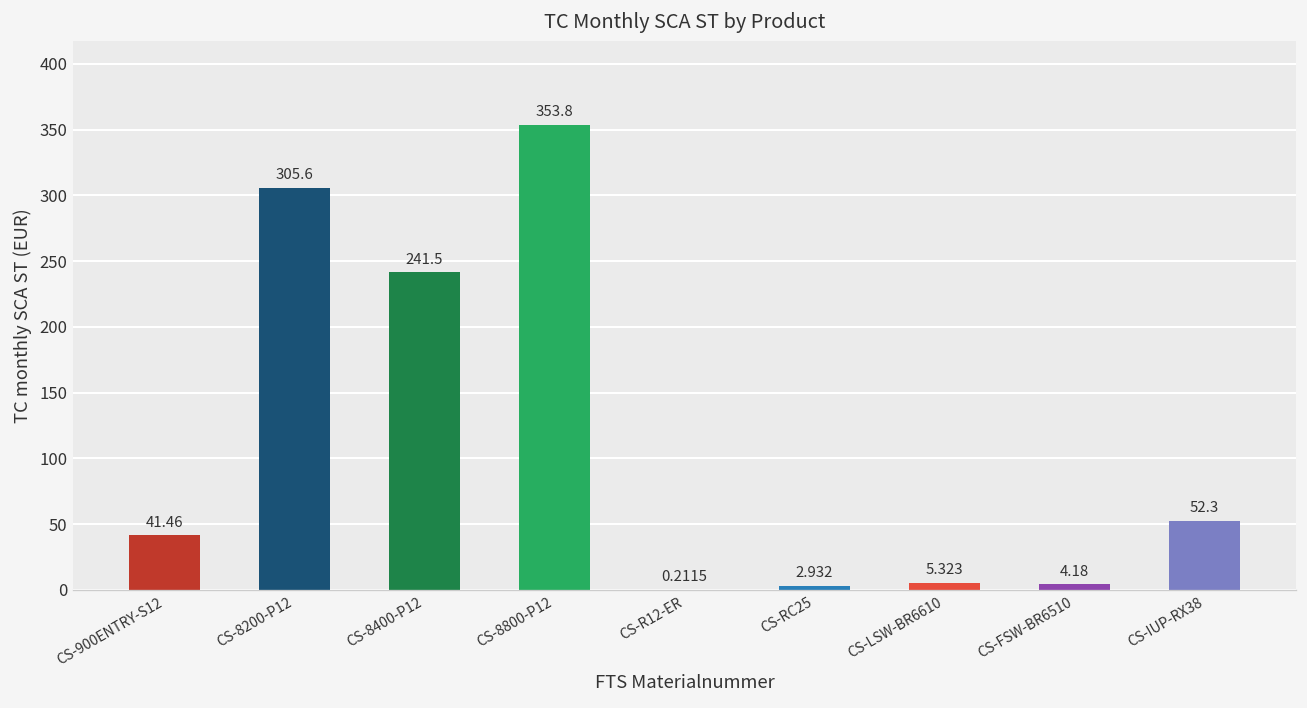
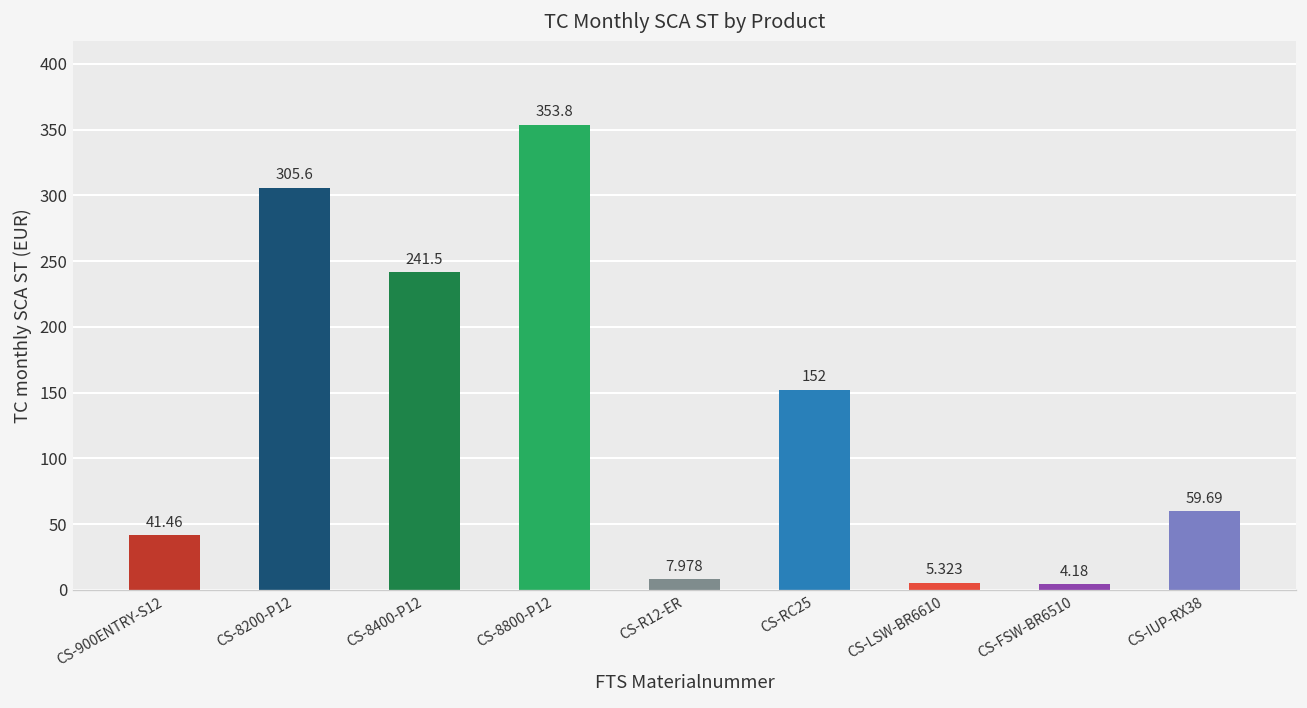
CS-R12-ER: 0.2115 -> 7.978
CS-RC25: 2.932 -> 152
CS-IUP-RX38: 52.3 -> 59.69
